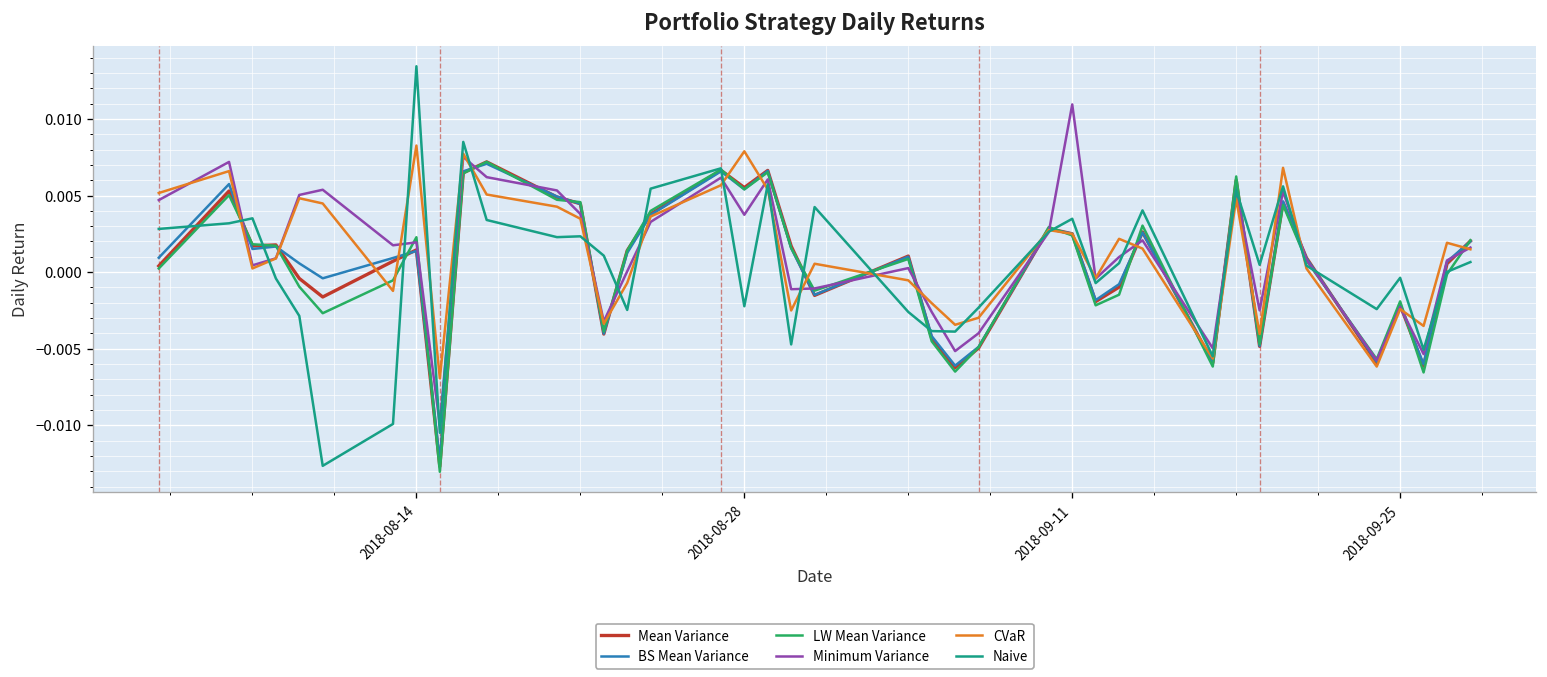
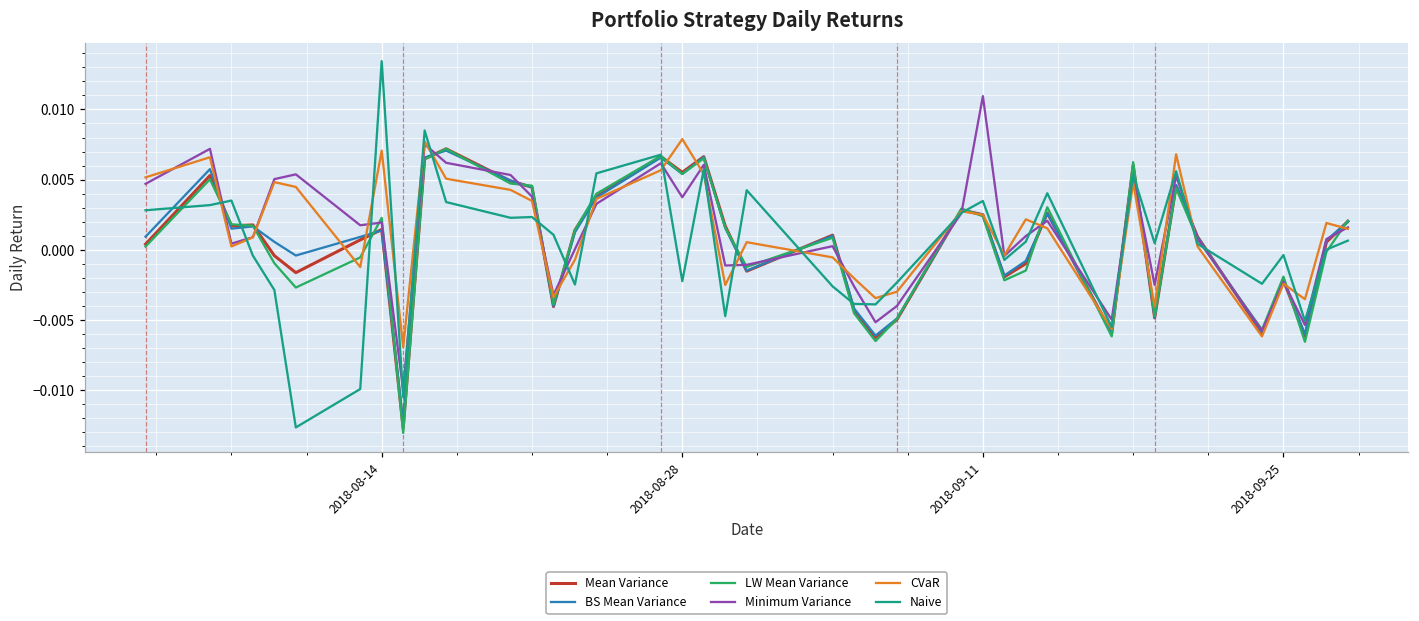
CVaR, 2018-08-14: 0.0083 -> 0.0071
